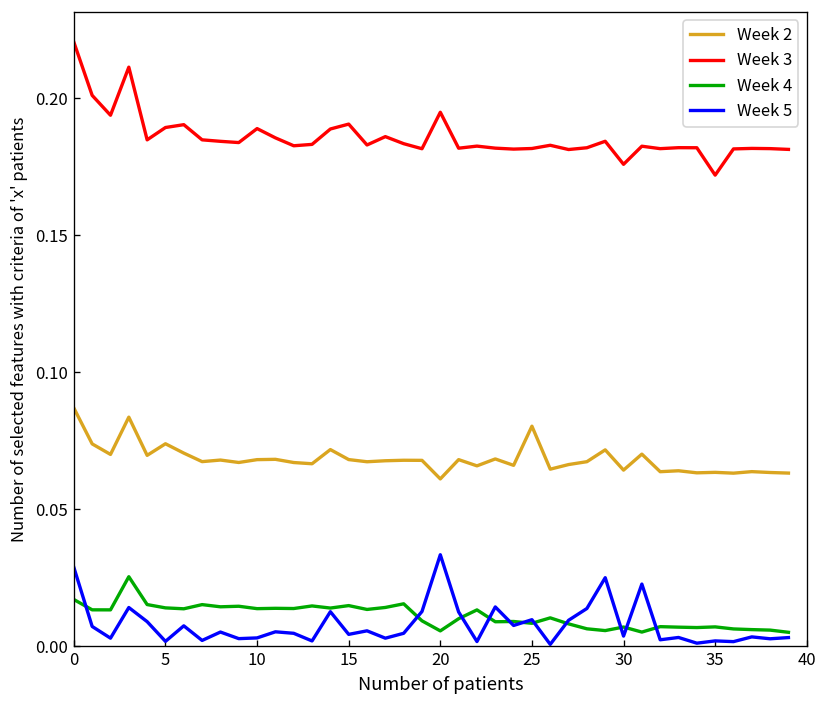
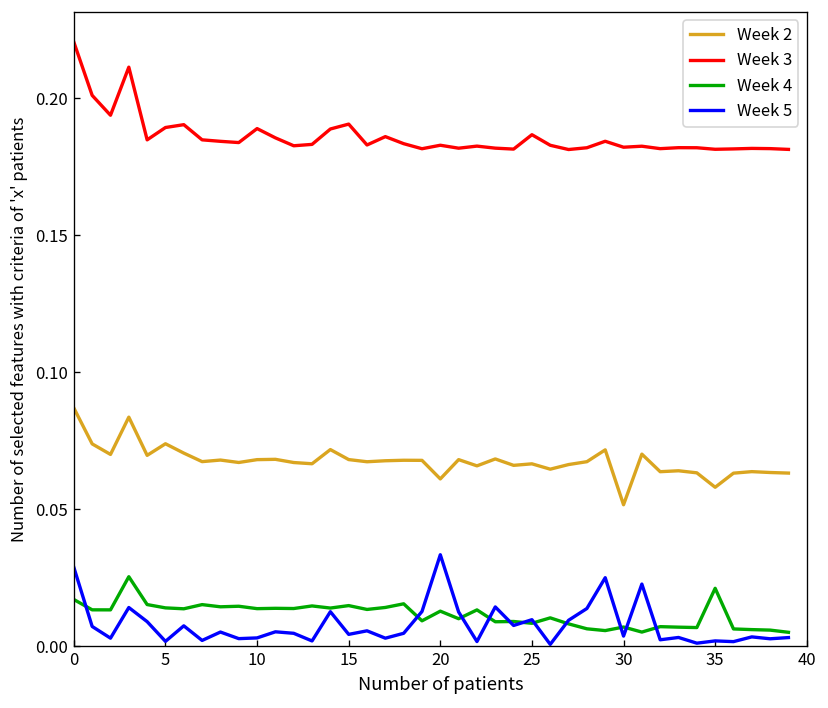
Week 3, 20: 0.195 -> 0.183
Week 4, 20: 0.006 -> 0.013
Week 2, 25: 0.080 -> 0.067
Week 3, 25: 0.182 -> 0.187
Week 2, 30: 0.064 -> 0.052
Week 3, 30: 0.176 -> 0.182
Week 2, 35: 0.063 -> 0.058
Week 3, 35: 0.172 -> 0.181
Week 4, 35: 0.007 -> 0.021
